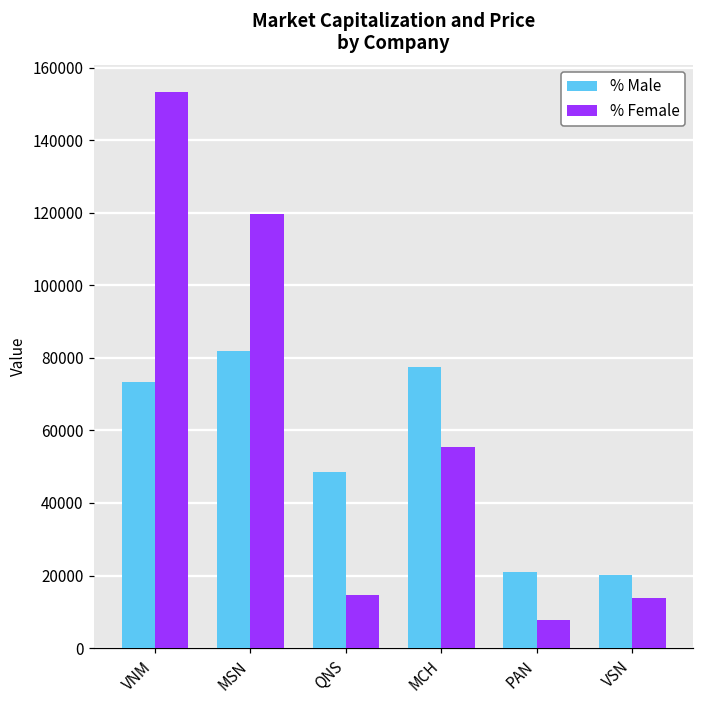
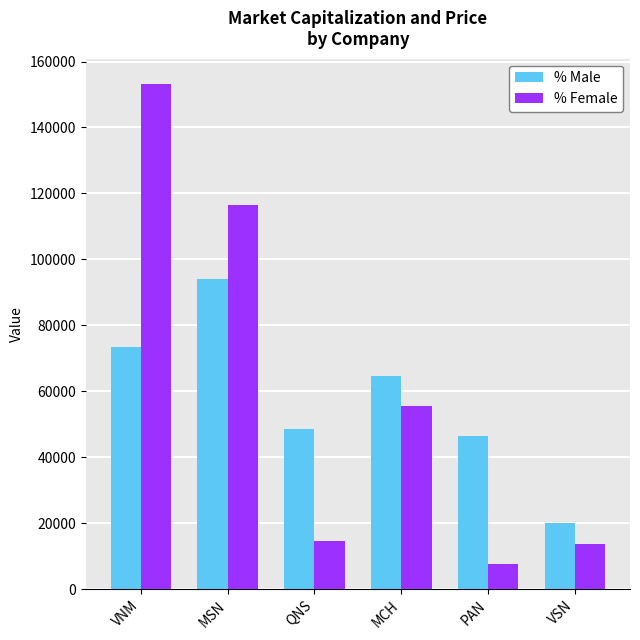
% Male, MSN: 82000 -> 94000
% Female, MSN: 120000 -> 116000
% Male, MCH: 77000 -> 65000
% Male, PAN: 21000 -> 46000
